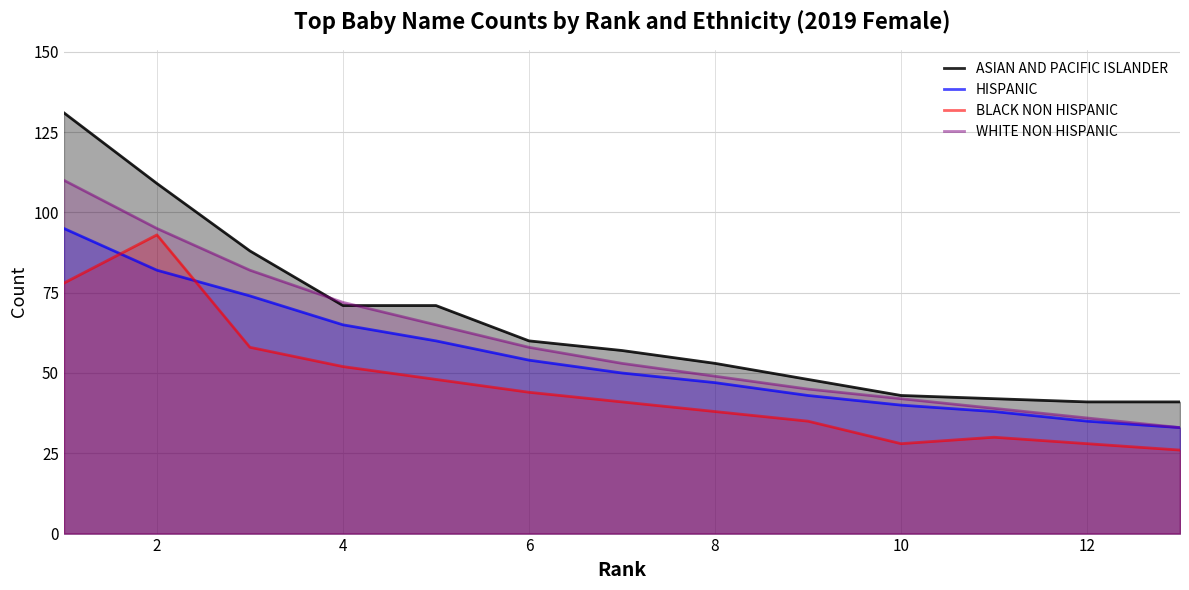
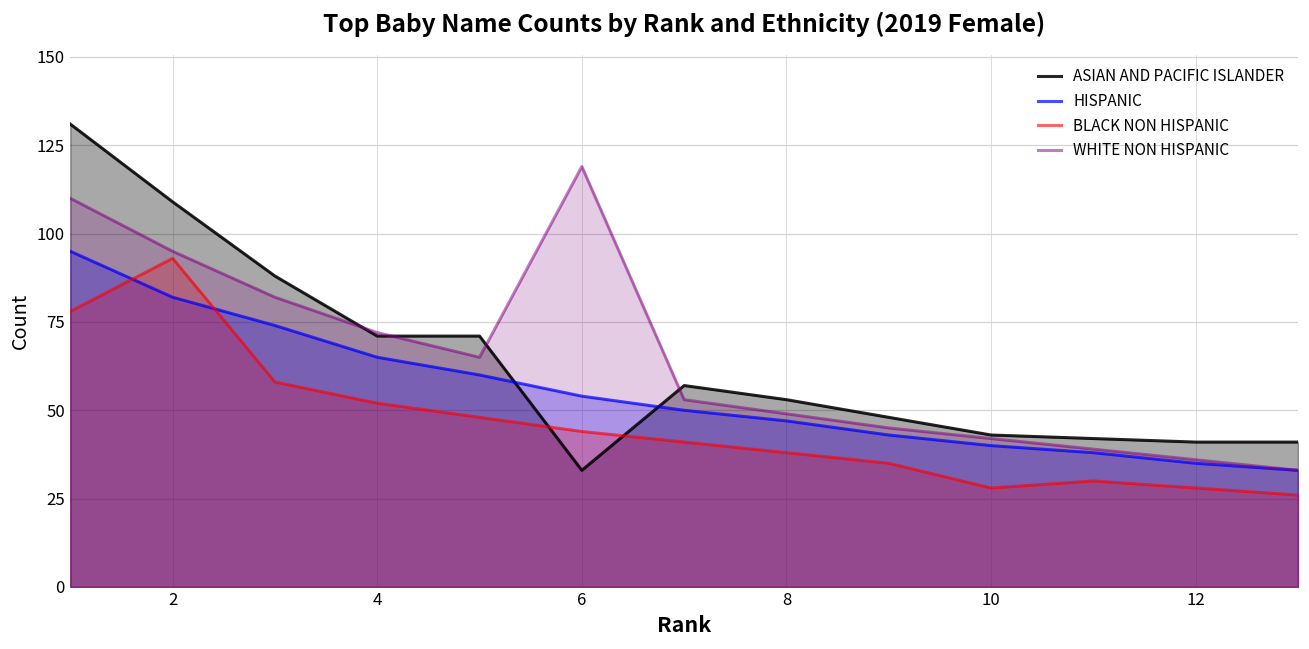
ASIAN AND PACIFIC ISLANDER, 6: 60 -> 33
WHITE NON HISPANIC, 6: 58 -> 119
